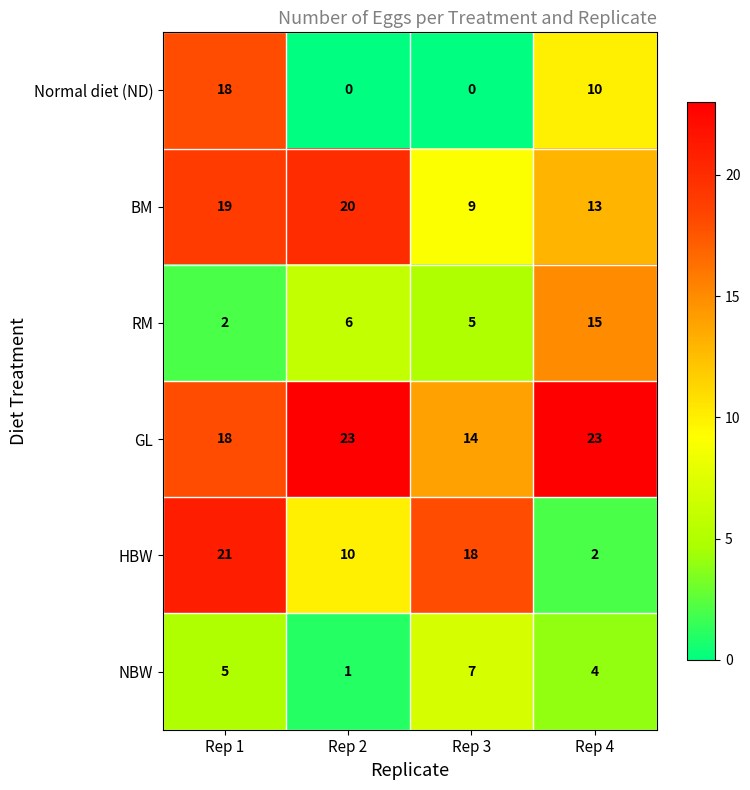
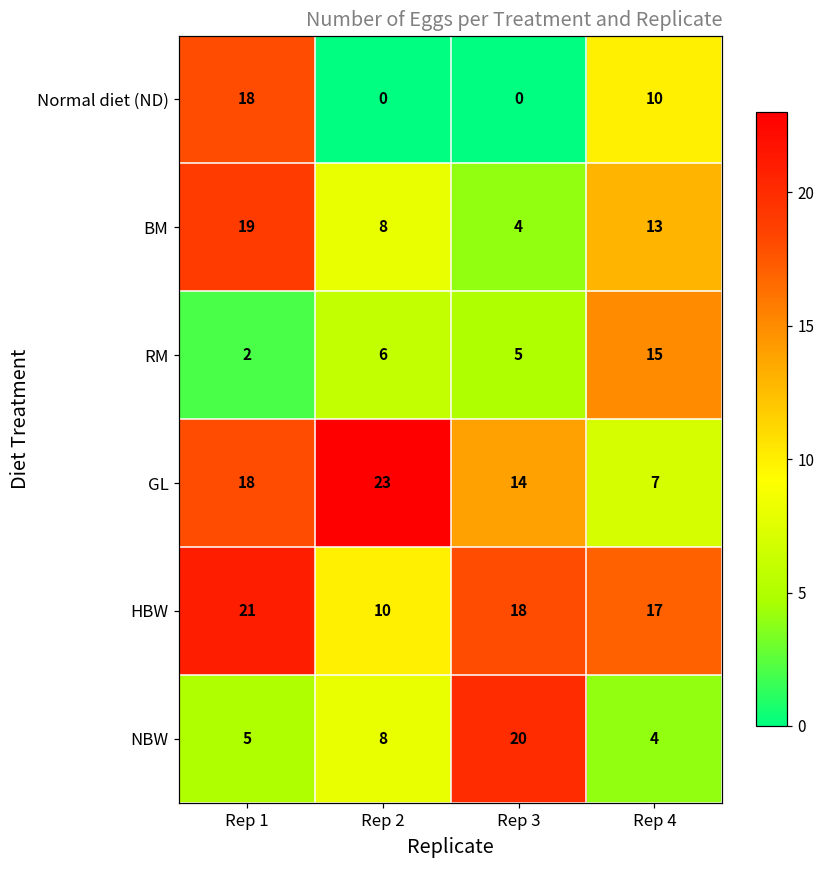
BM, Rep 2: 20 -> 8
BM, Rep 3: 9 -> 4
GL, Rep 4: 23 -> 7
HBW, Rep 4: 2 -> 17
NBW, Rep 2: 1 -> 8
NBW, Rep 3: 7 -> 20
